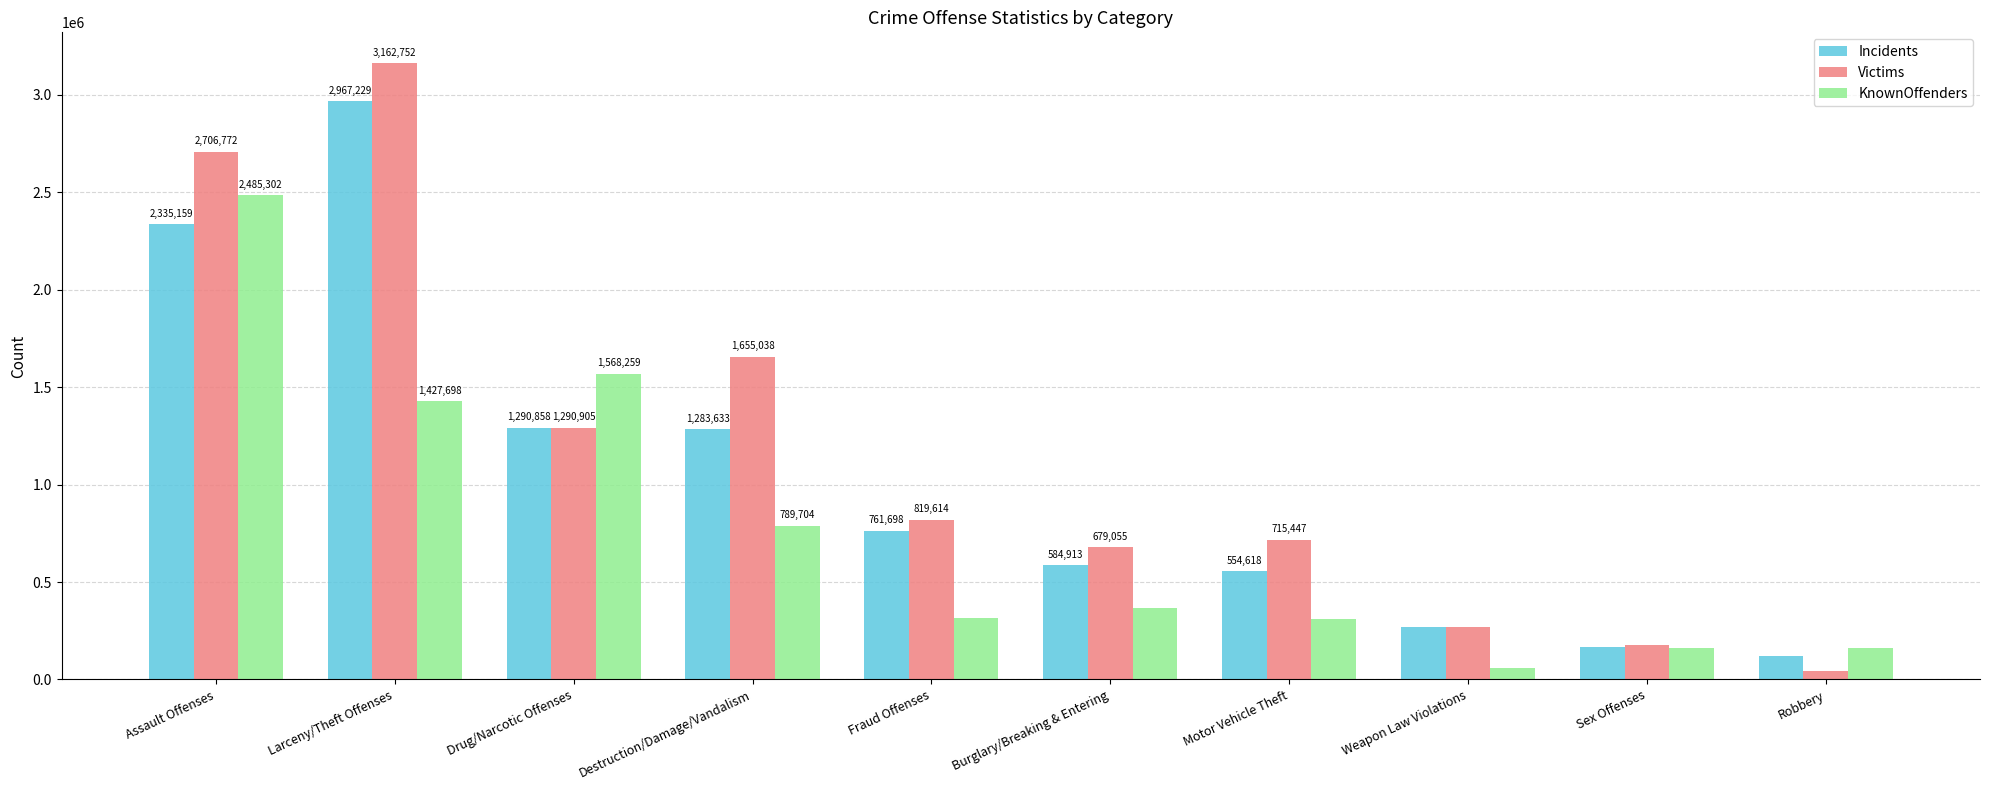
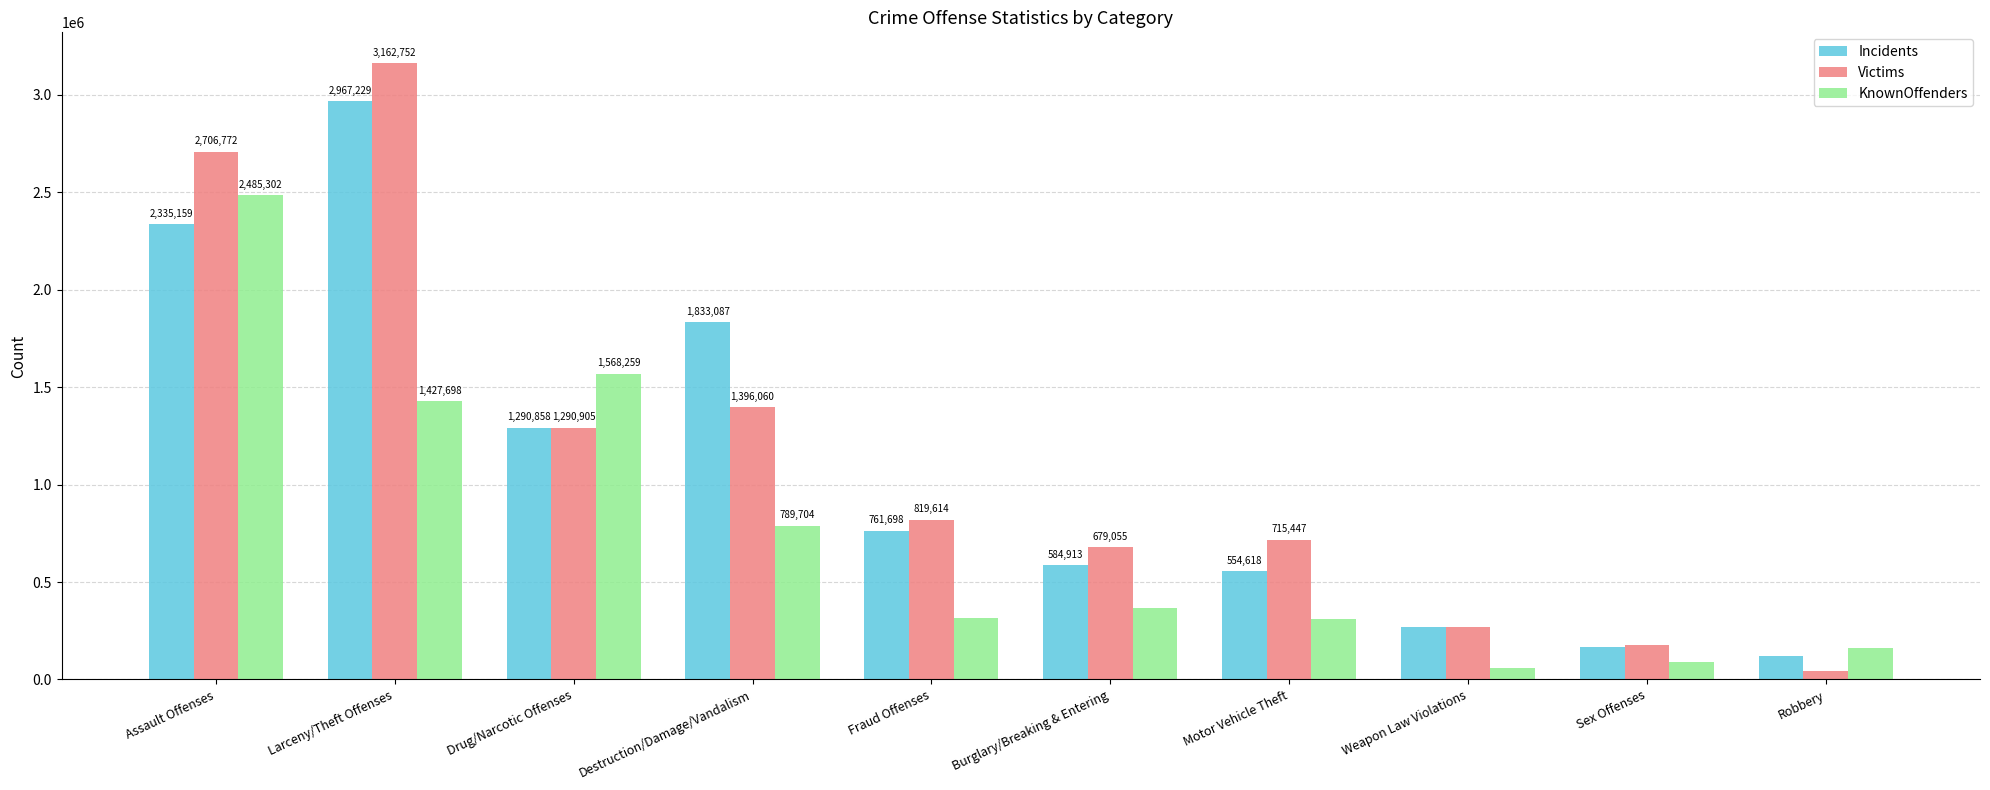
Incidents, Destruction/Damage/Vandalism: 1,283,633 -> 1,833,087
Victims, Destruction/Damage/Vandalism: 1,655,038 -> 1,396,060
KnownOffenders, Sex Offenses: 160000 -> 90000
